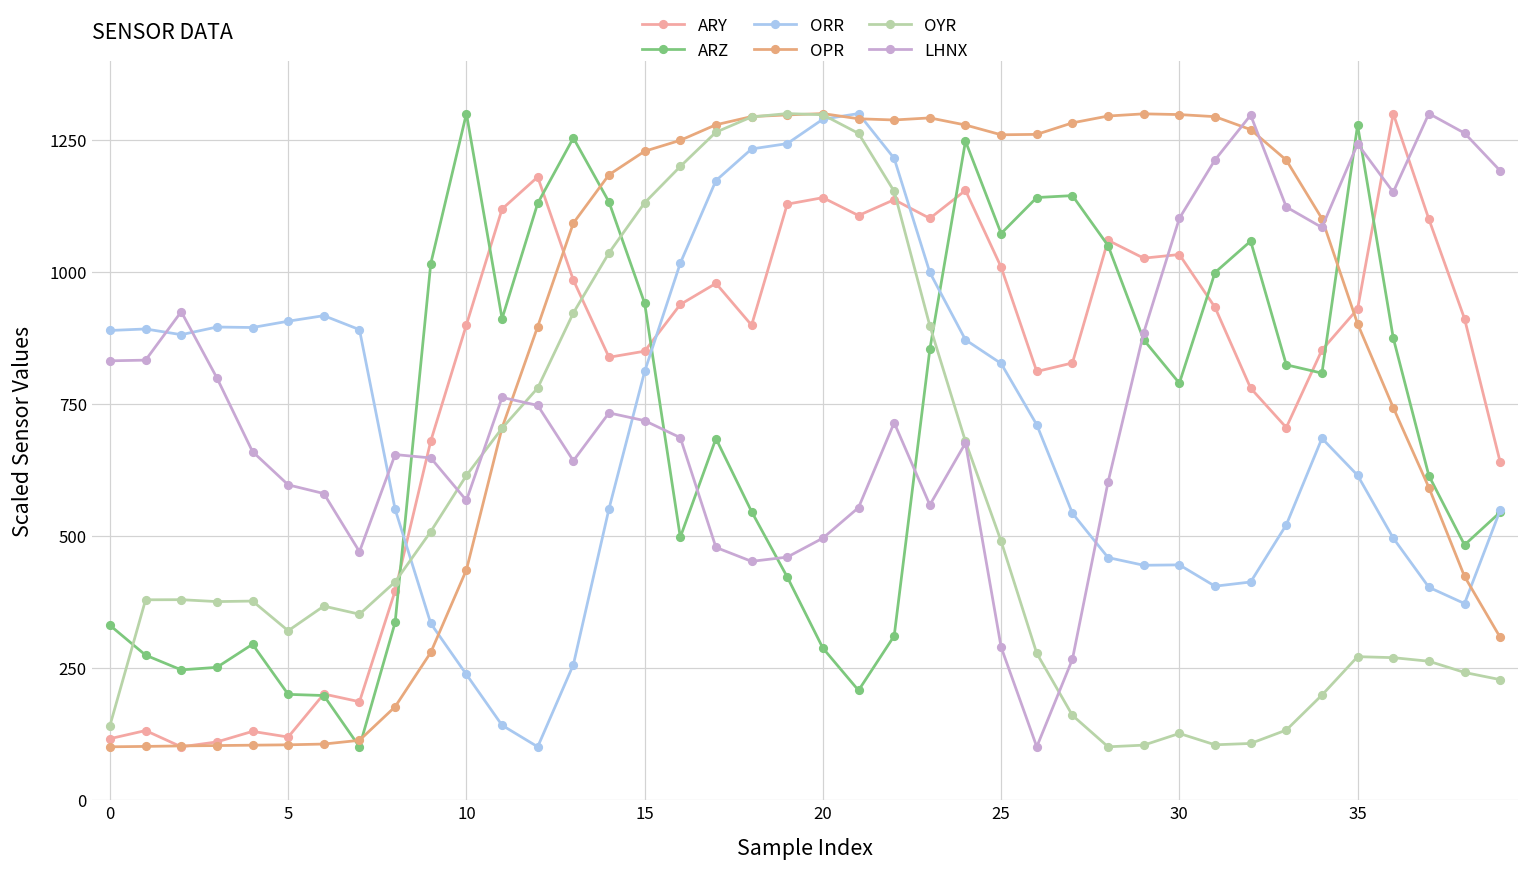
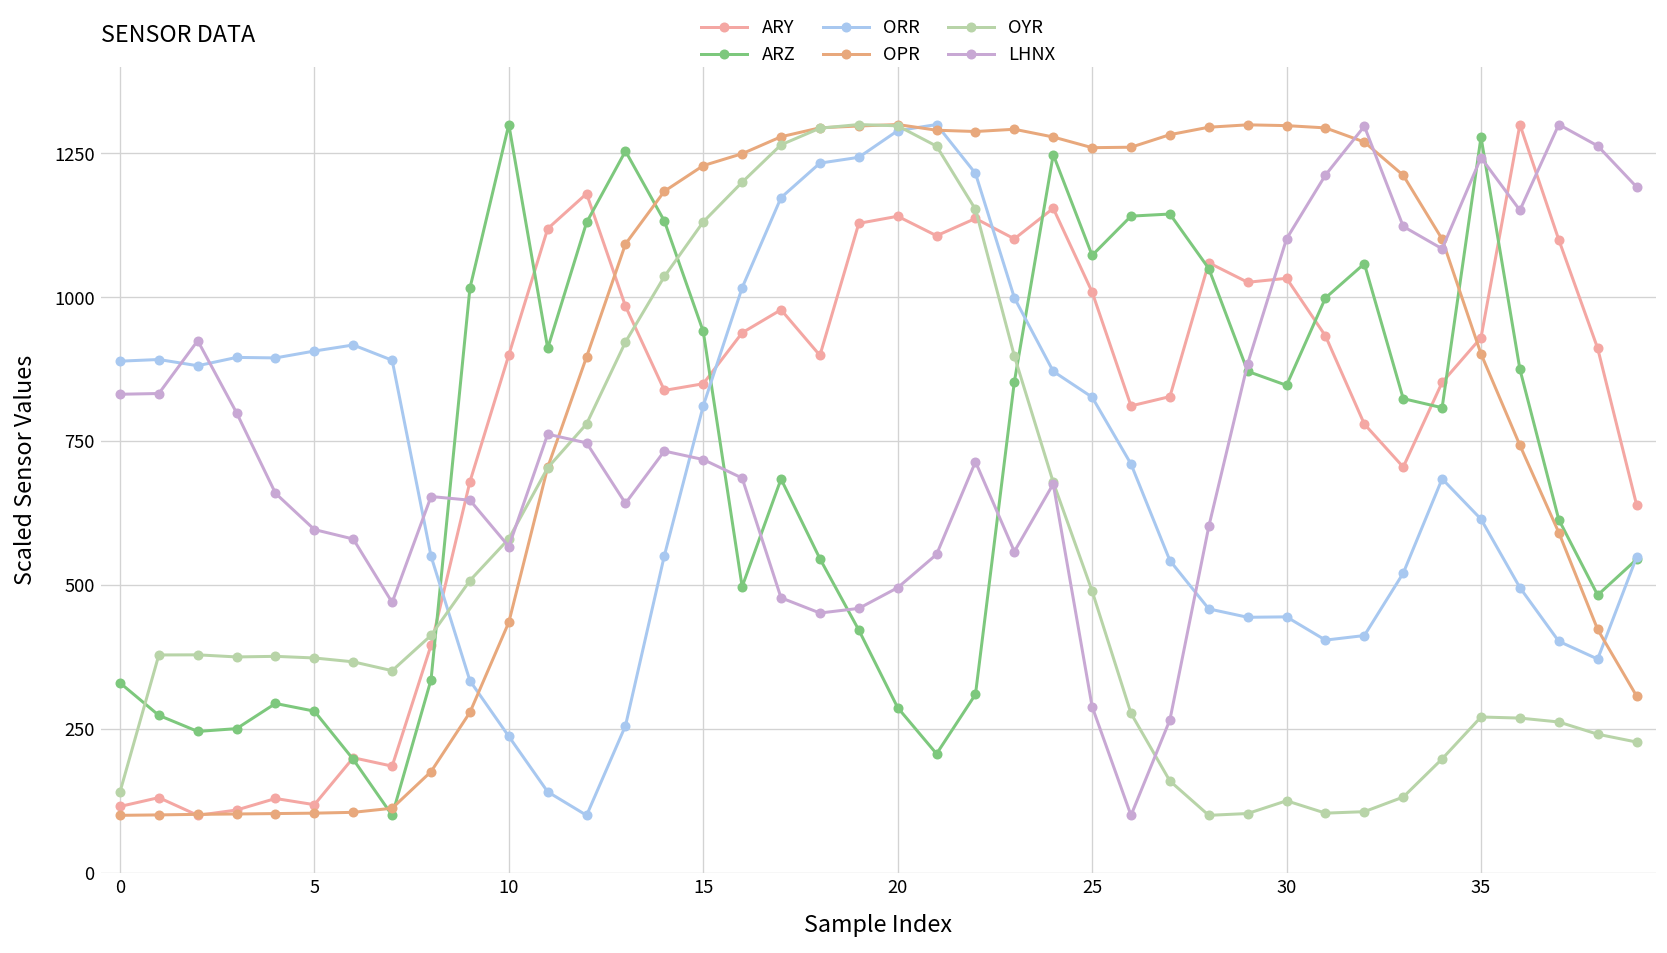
ARZ, 5: 200 -> 280
OYR, 5: 320 -> 370
OYR, 10: 610 -> 580
ARZ, 30: 790 -> 850
